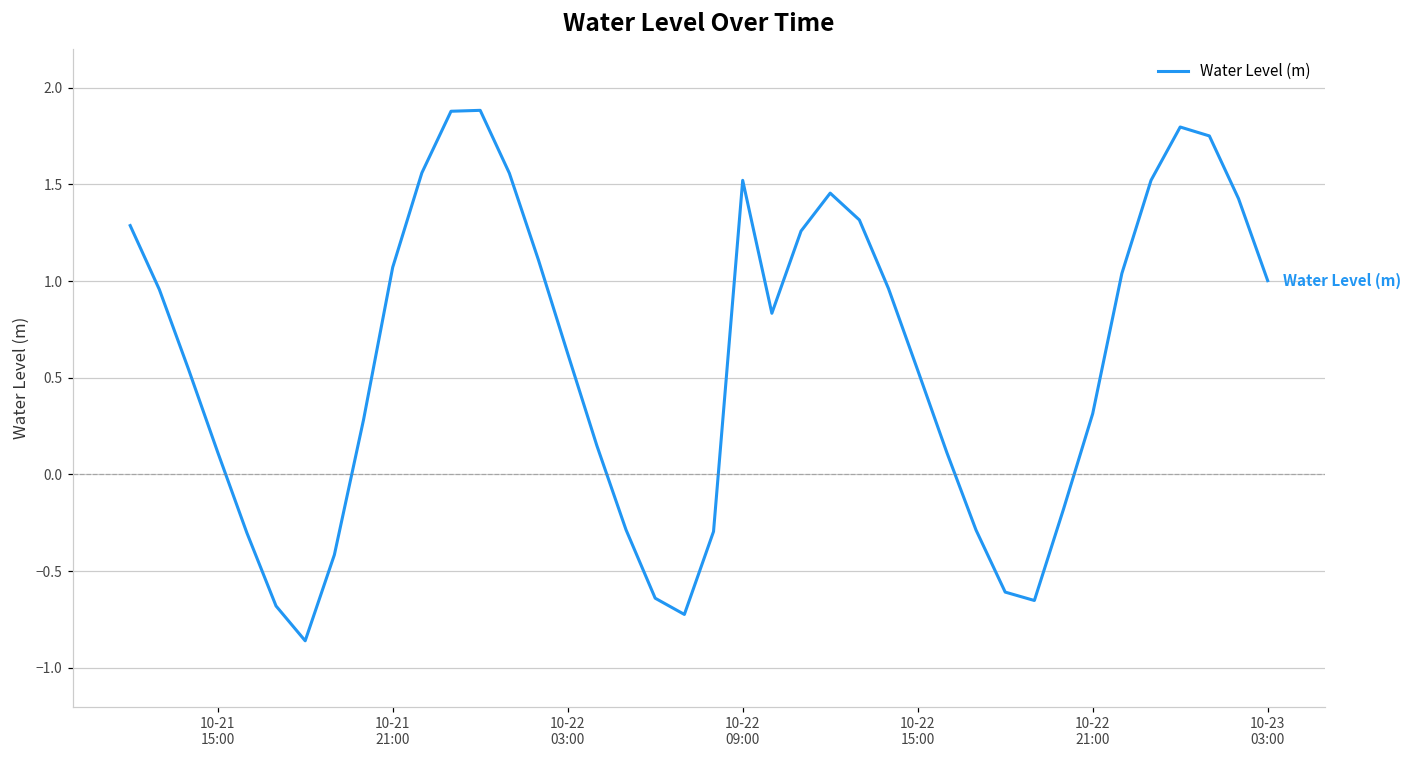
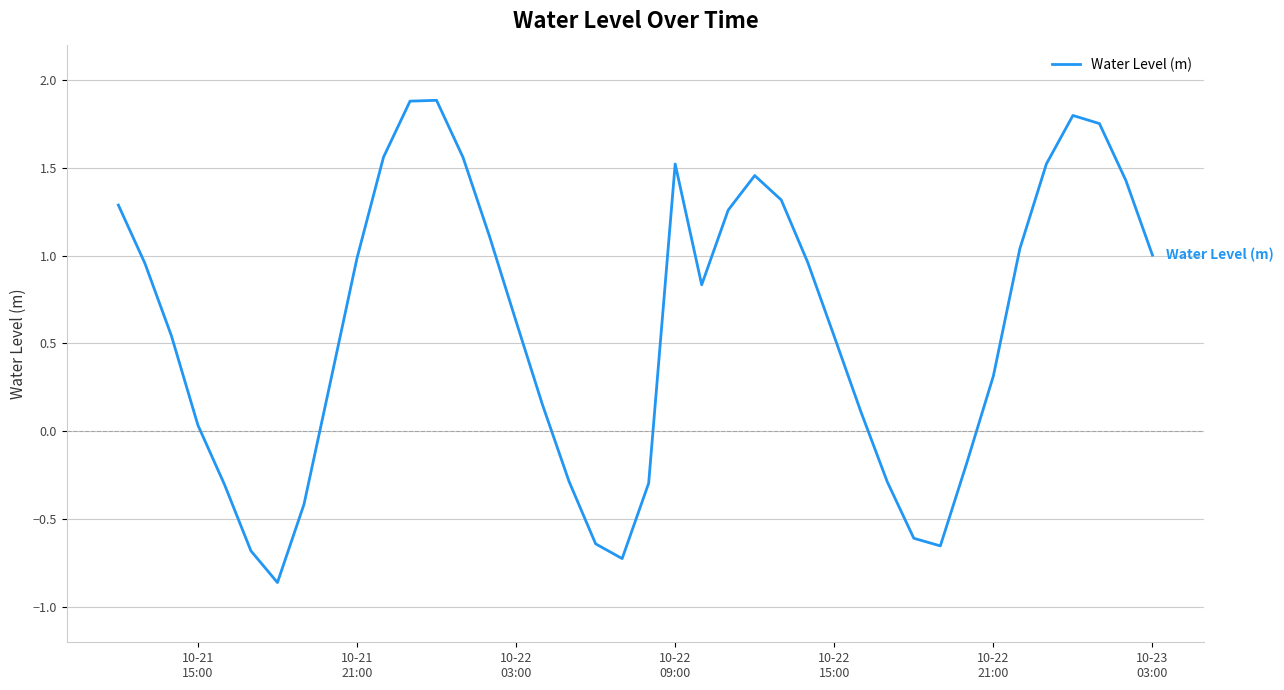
10-21 15:00: 0.12 -> 0.04
10-21 21:00: 1.07 -> 0.99
